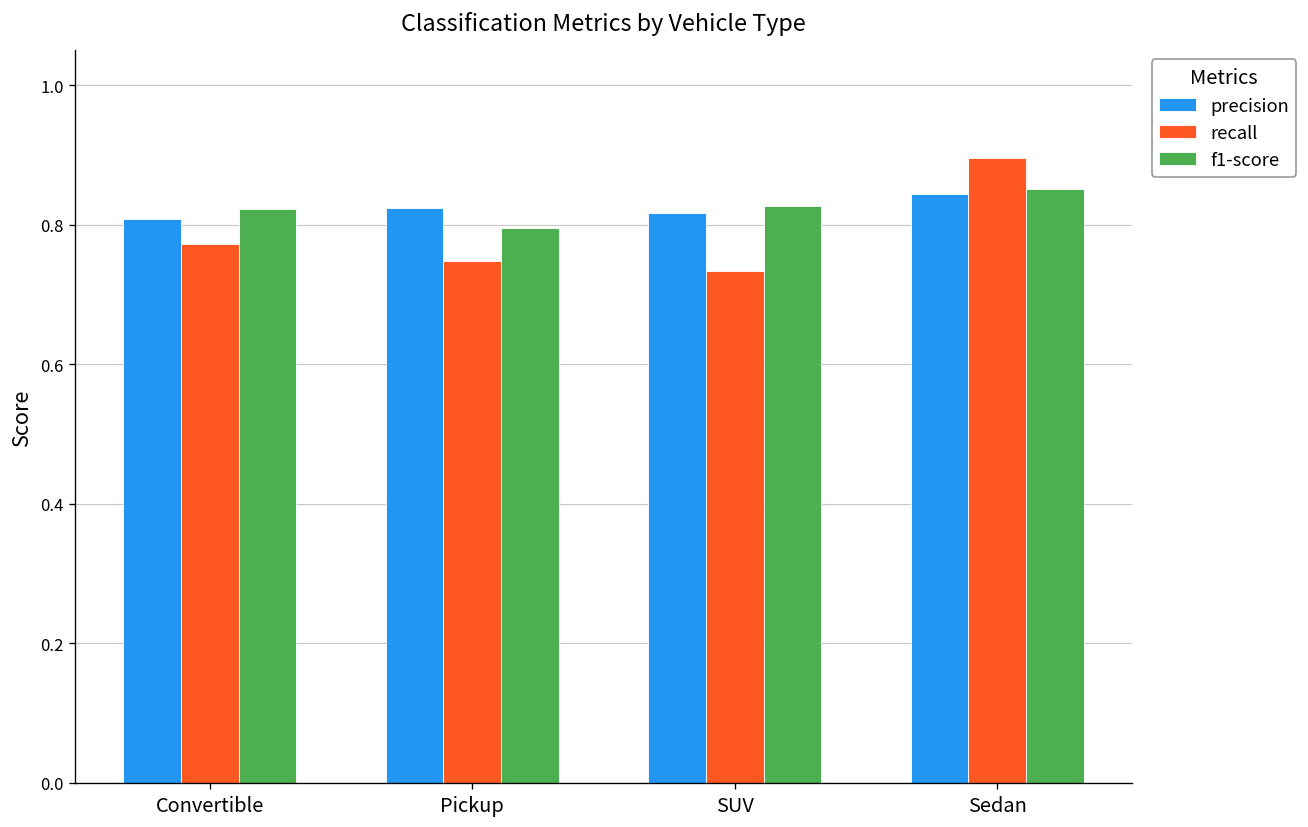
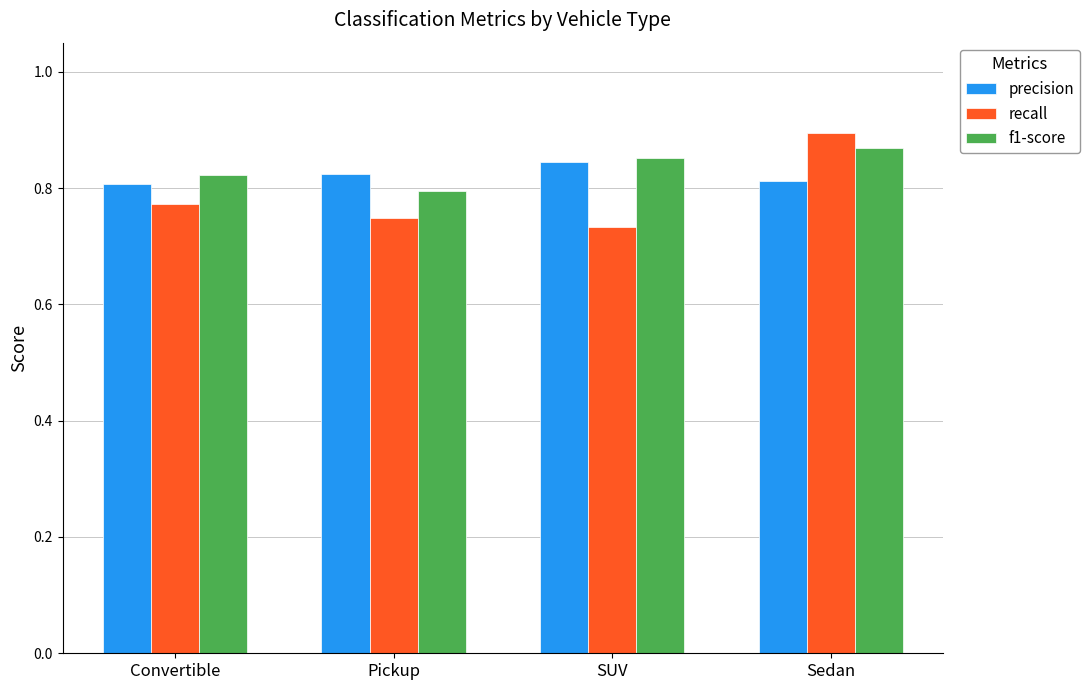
precision, SUV: 0.82 -> 0.84
f1-score, SUV: 0.83 -> 0.85
precision, Sedan: 0.84 -> 0.81
f1-score, Sedan: 0.85 -> 0.87
